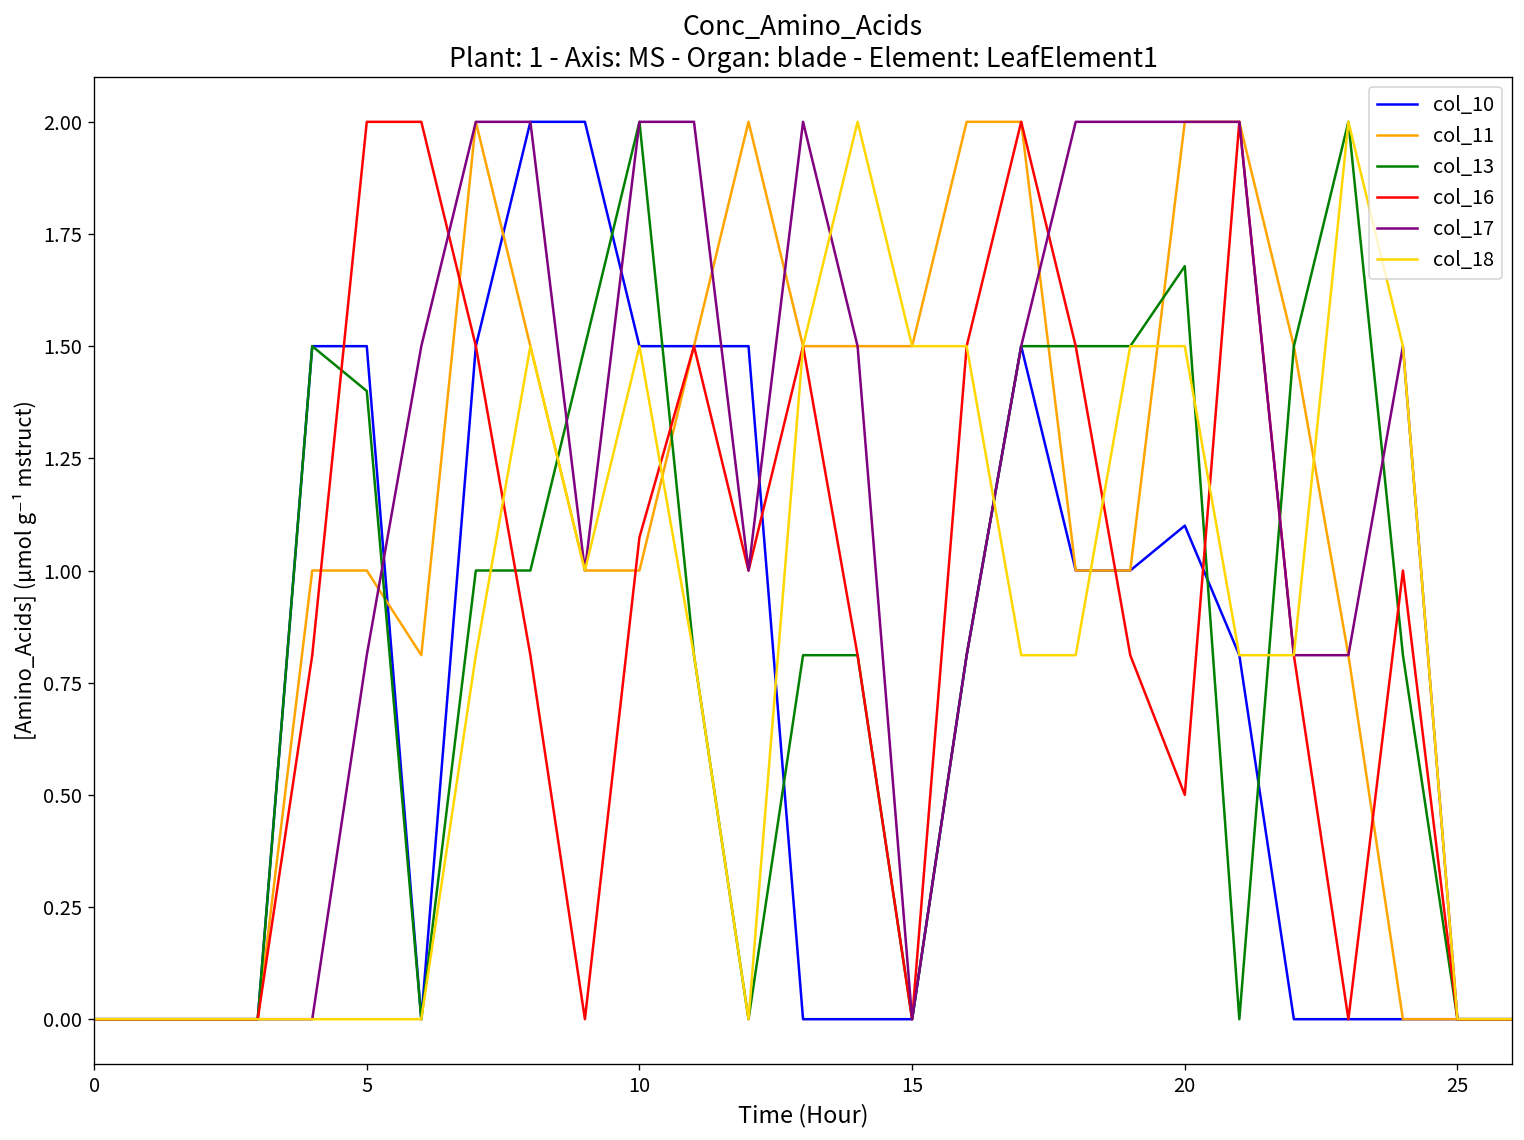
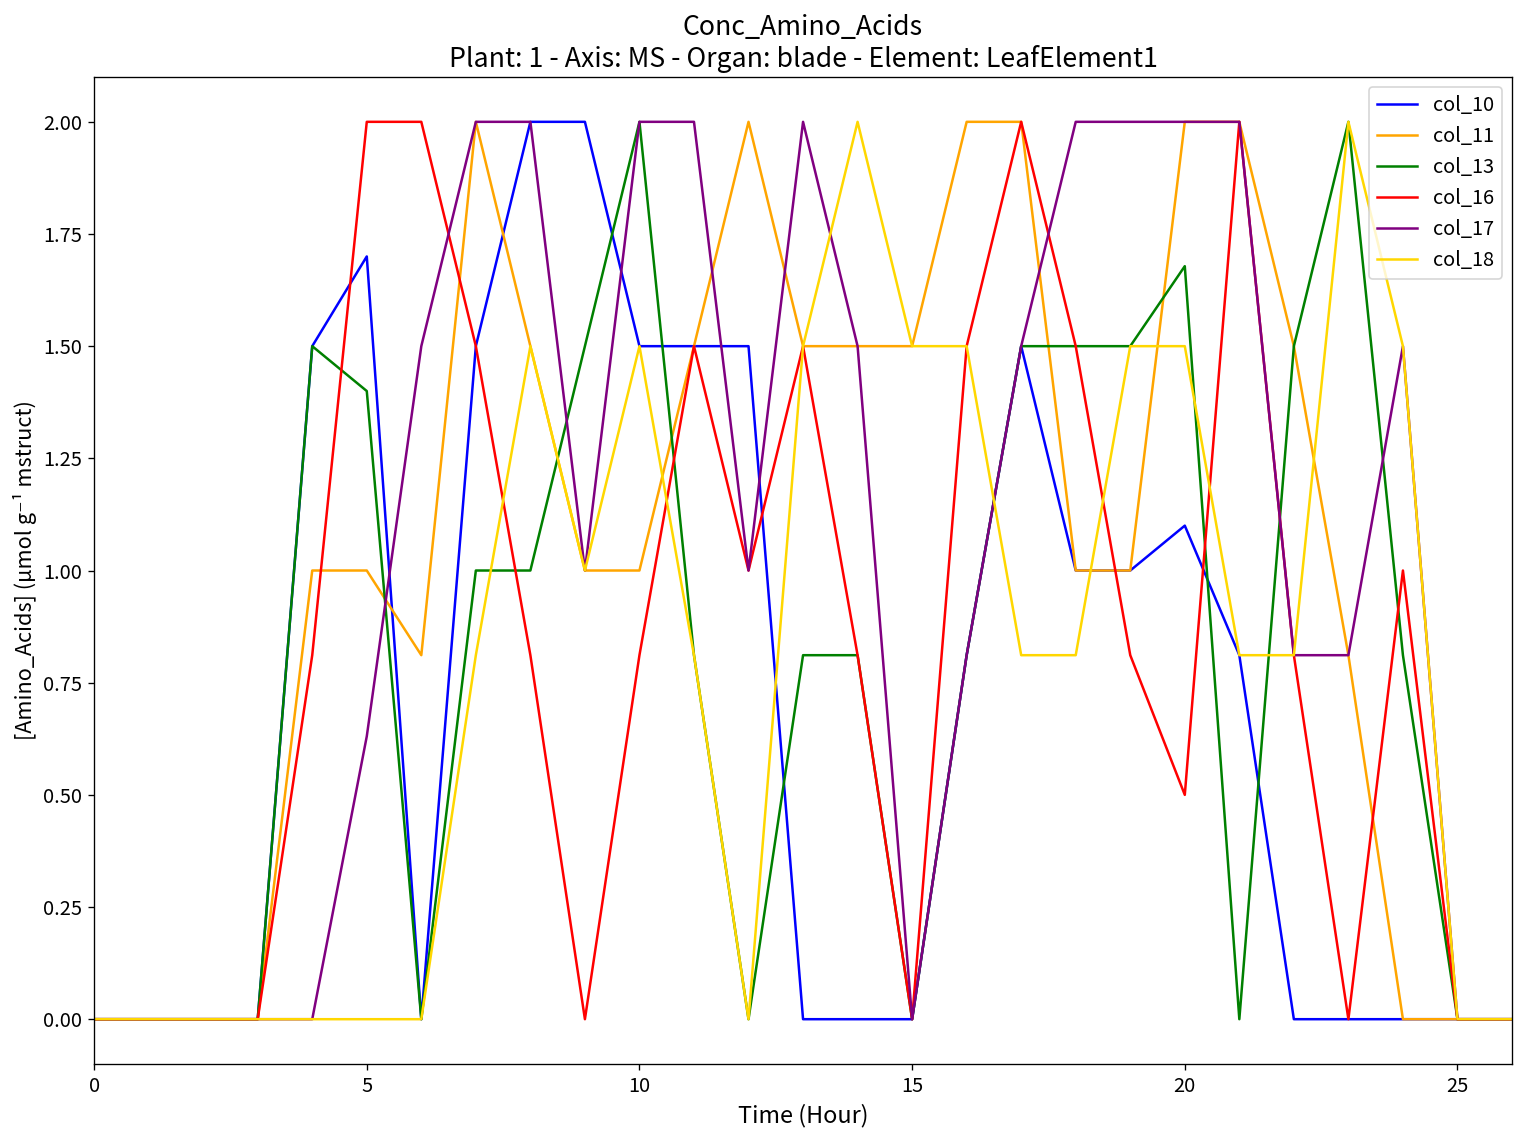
col_10, 5: 1.5 -> 1.7
col_17, 5: 0.81 -> 0.63
col_16, 10: 1.07 -> 0.81
